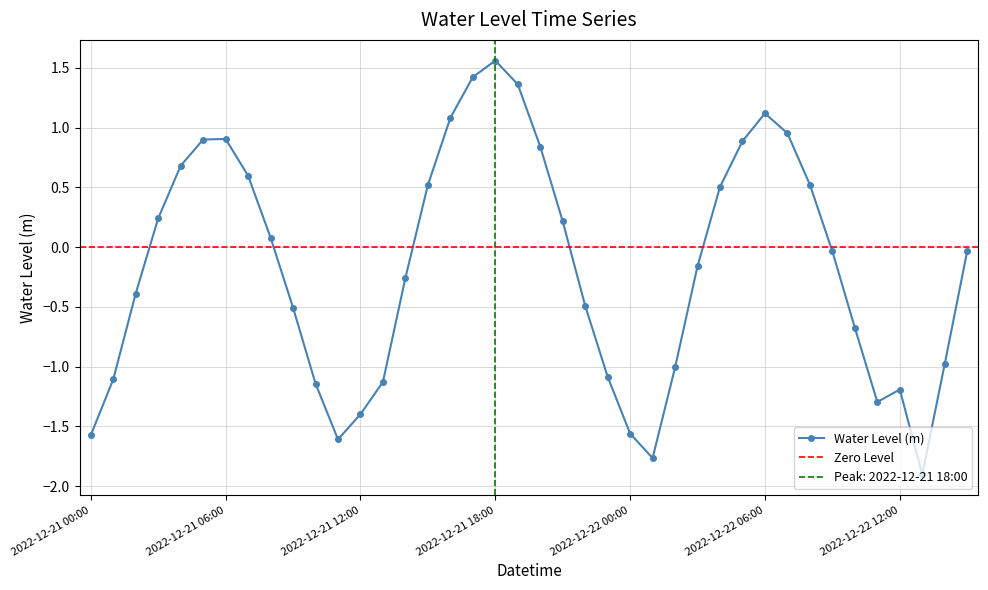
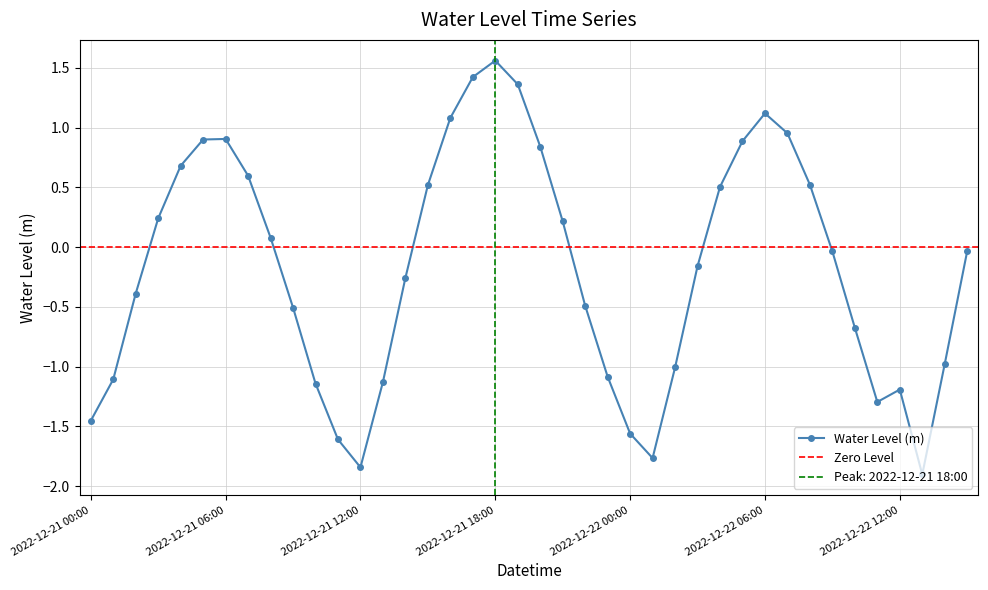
2022-12-21 00:00: -1.57 -> -1.45
2022-12-21 12:00: -1.40 -> -1.84
